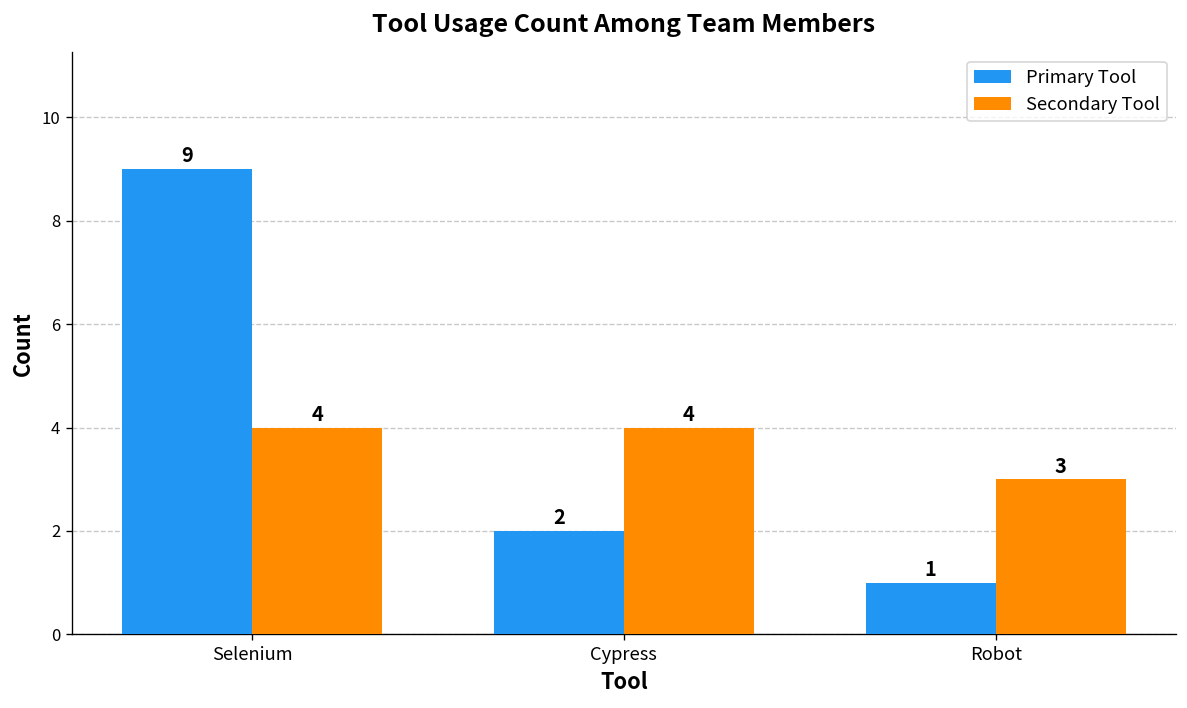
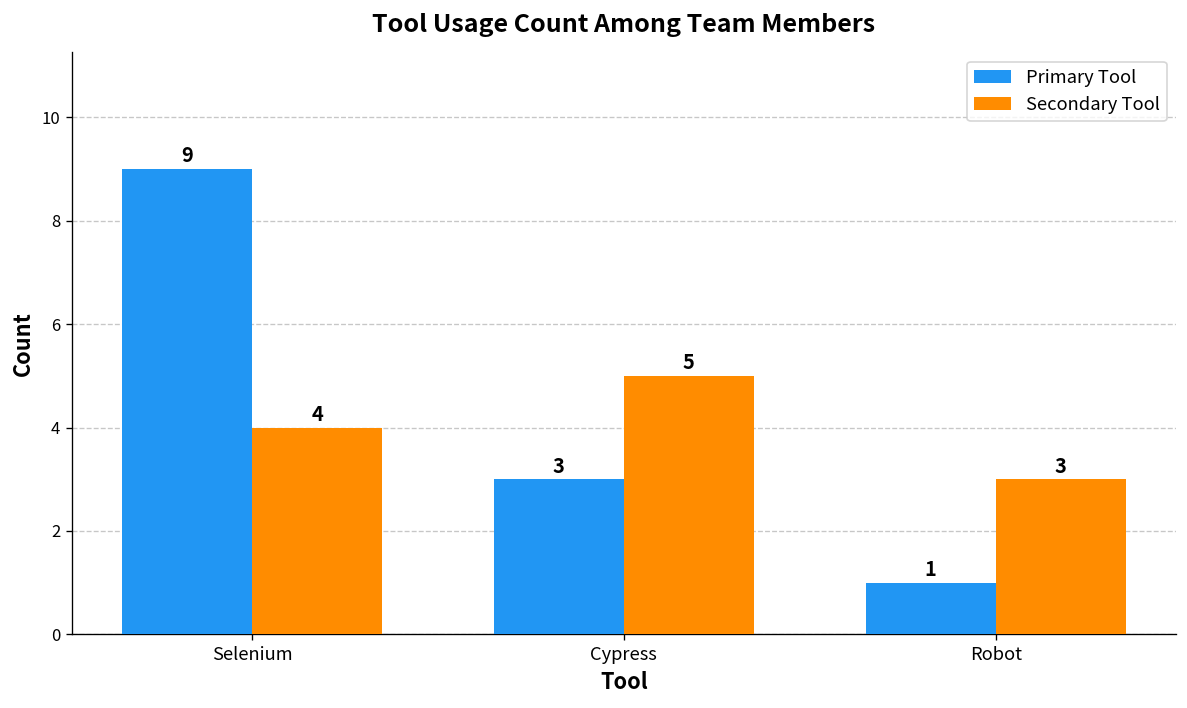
Primary Tool, Cypress: 2 -> 3
Secondary Tool, Cypress: 4 -> 5
